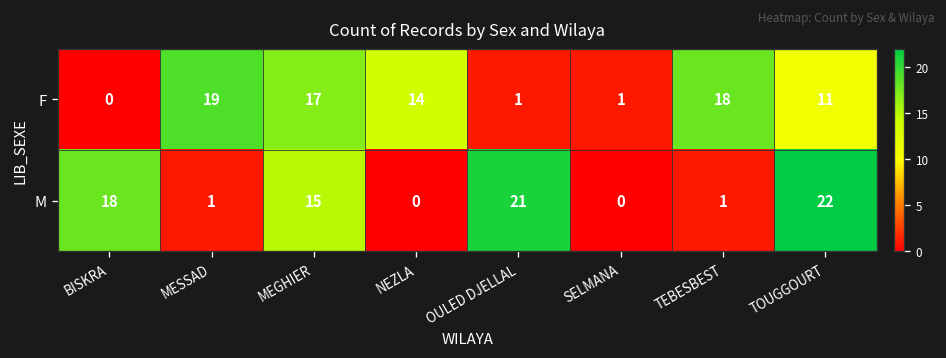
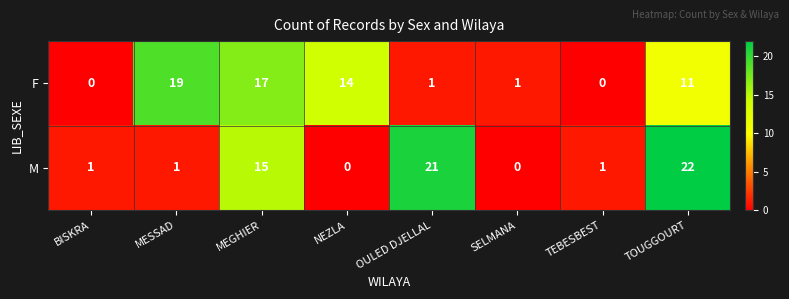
F, TEBESBEST: 18 -> 0
M, BISKRA: 18 -> 1
